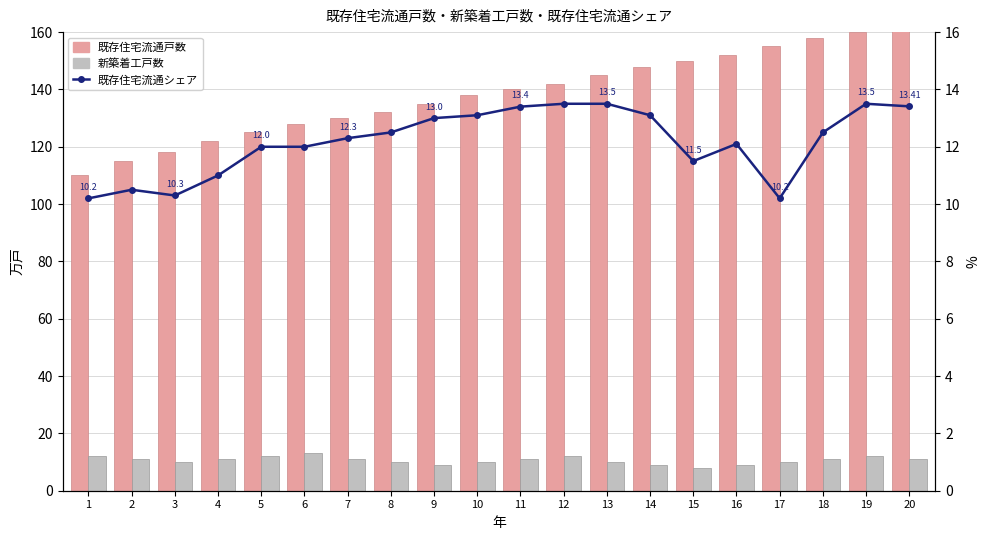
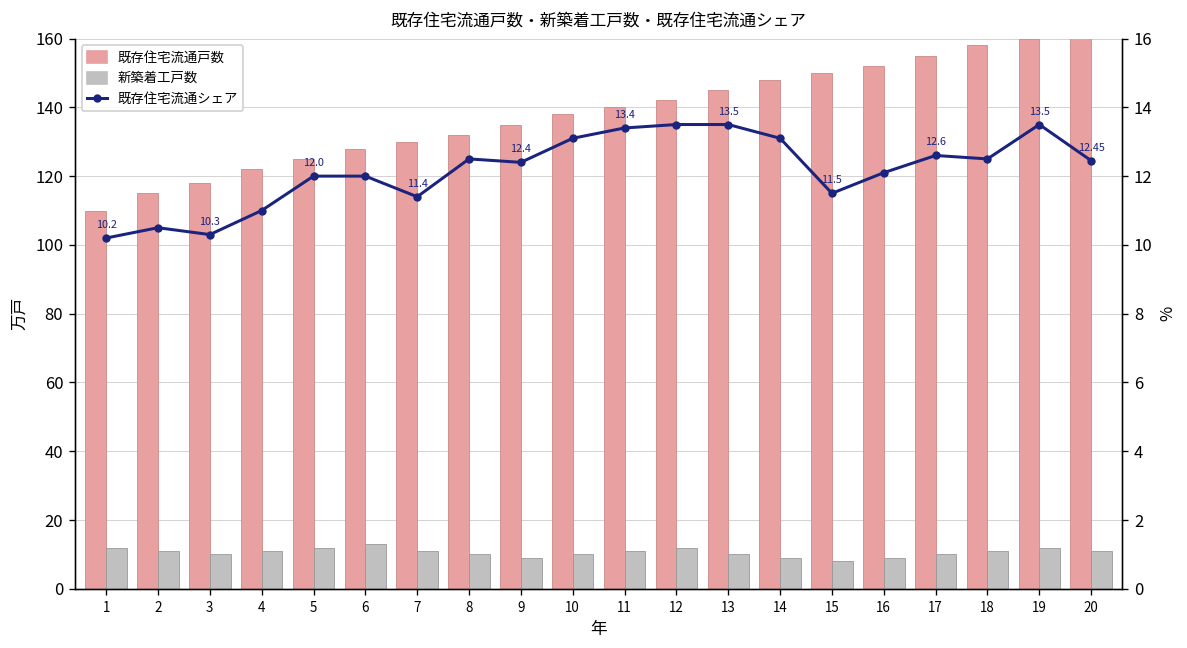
既存住宅流通シェア, 7: 12.3 -> 11.4
既存住宅流通シェア, 9: 13.0 -> 12.4
既存住宅流通シェア, 17: 10.2 -> 12.6
既存住宅流通シェア, 20: 13.41 -> 12.45
